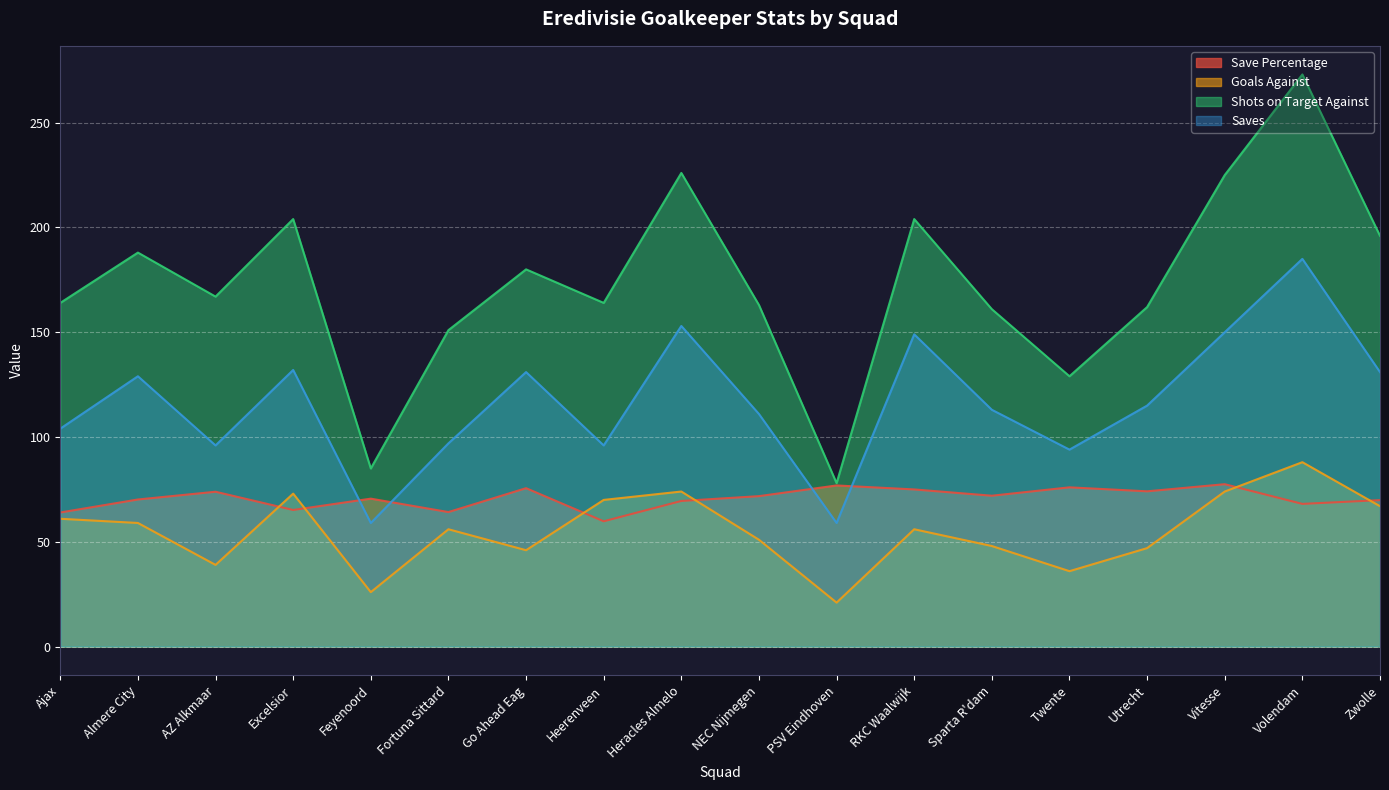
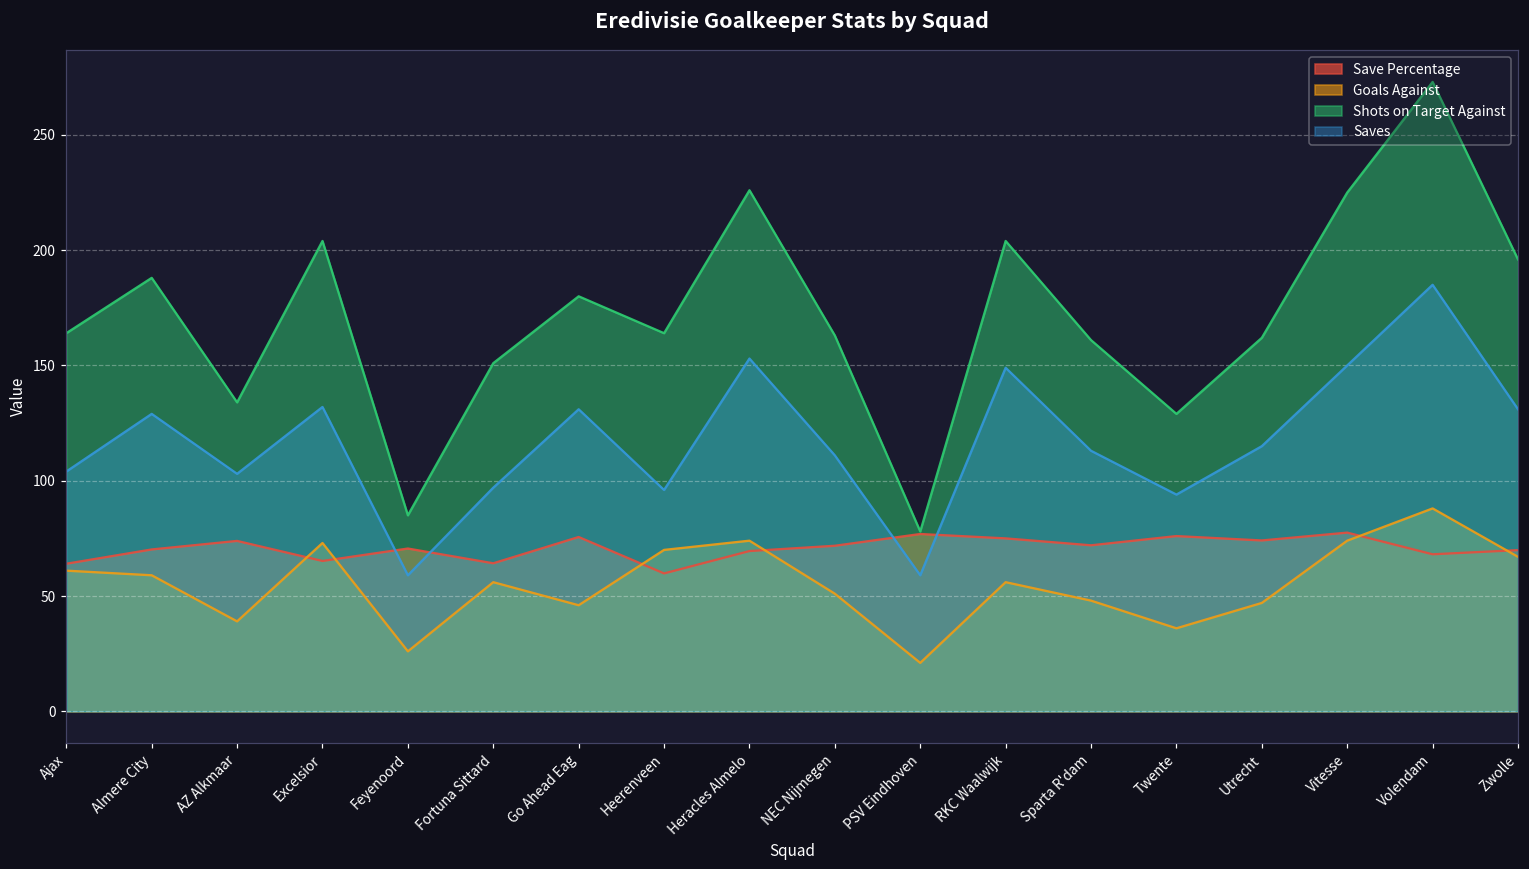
Shots on Target Against, AZ Alkmaar: 167 -> 134
Saves, AZ Alkmaar: 96 -> 103
